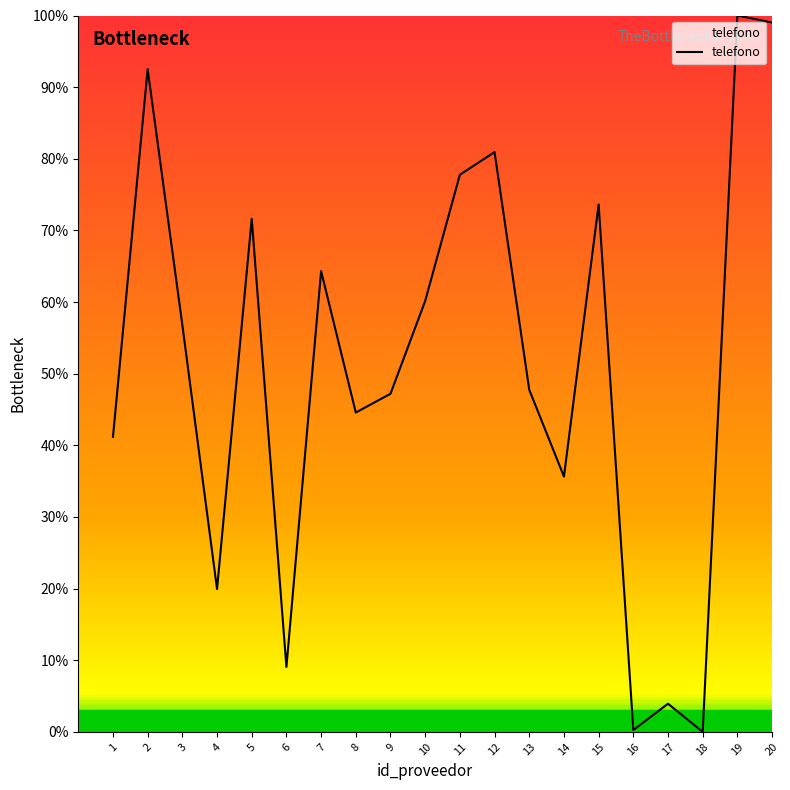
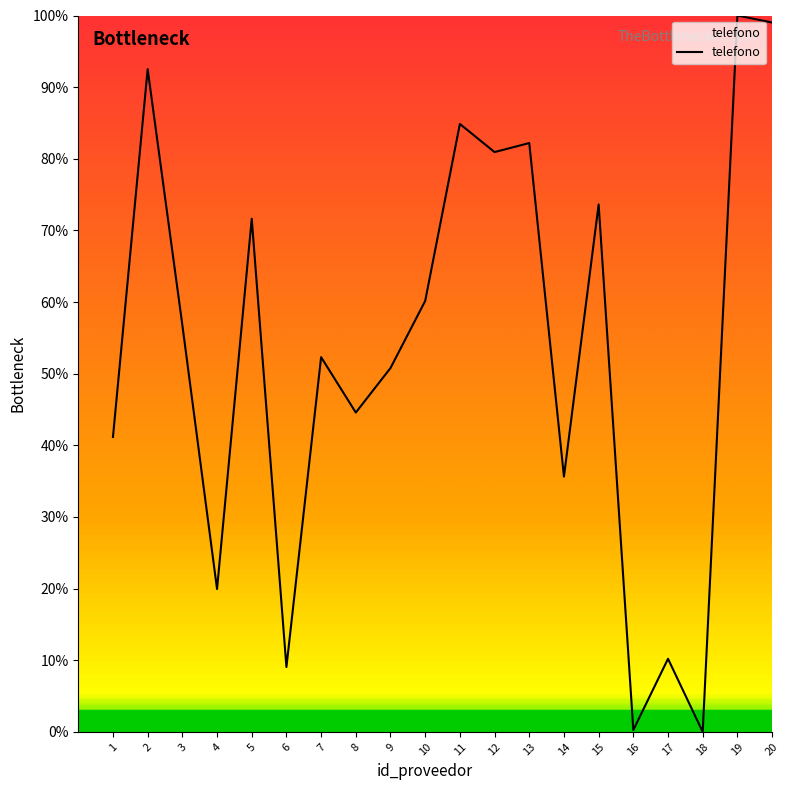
7: 64% -> 52%
9: 47% -> 51%
11: 78% -> 85%
13: 48% -> 82%
17: 4% -> 10%
